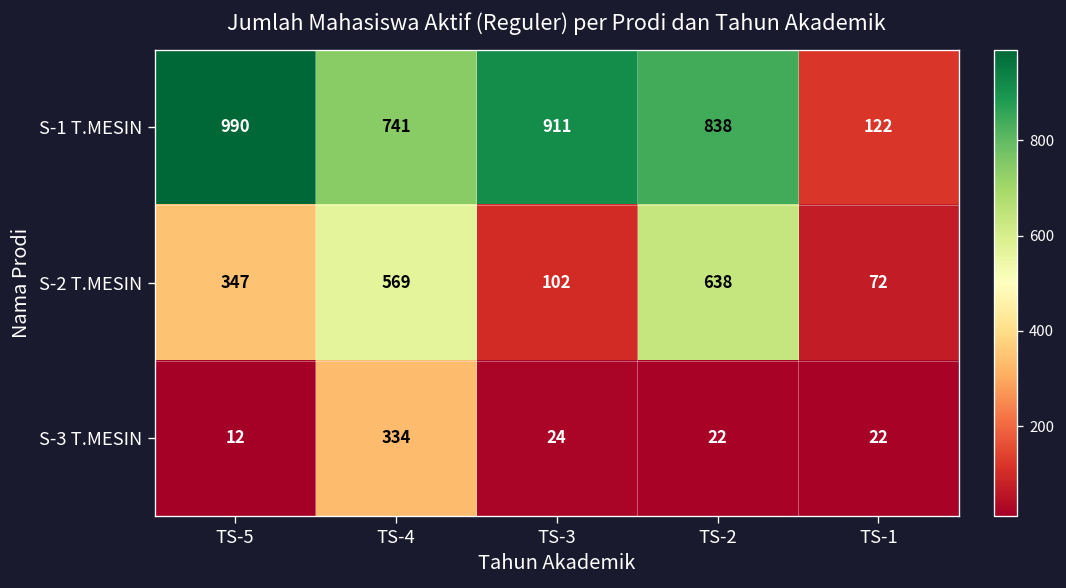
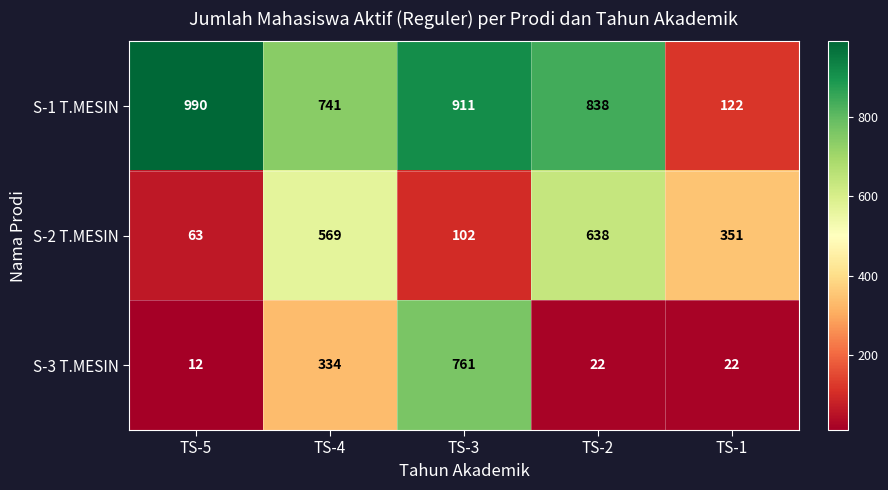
S-2 T.MESIN, TS-5: 347 -> 63
S-2 T.MESIN, TS-1: 72 -> 351
S-3 T.MESIN, TS-3: 24 -> 761
